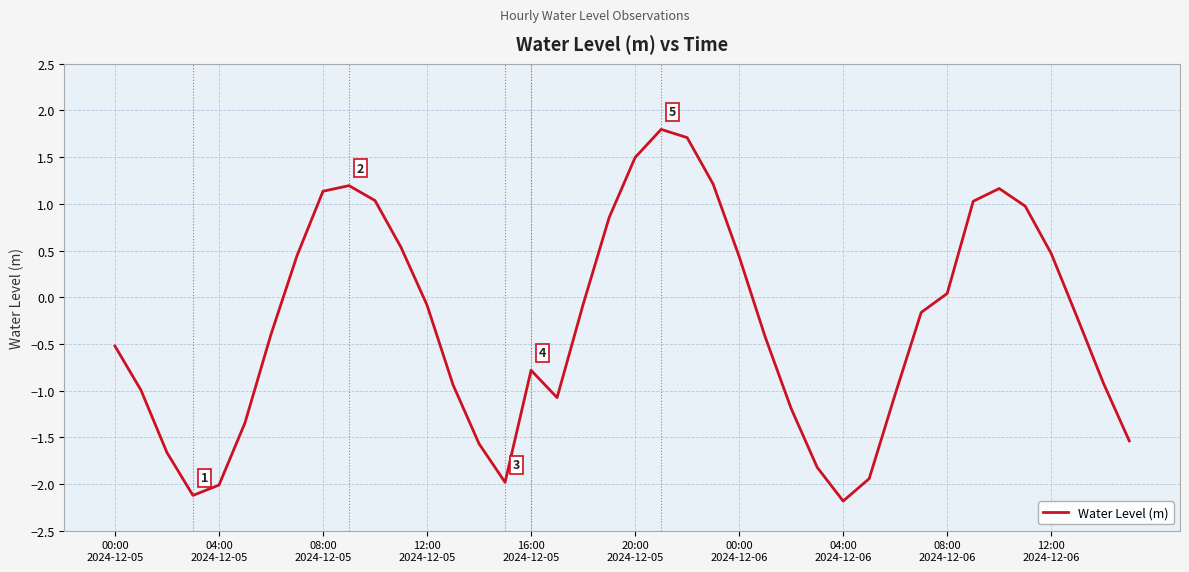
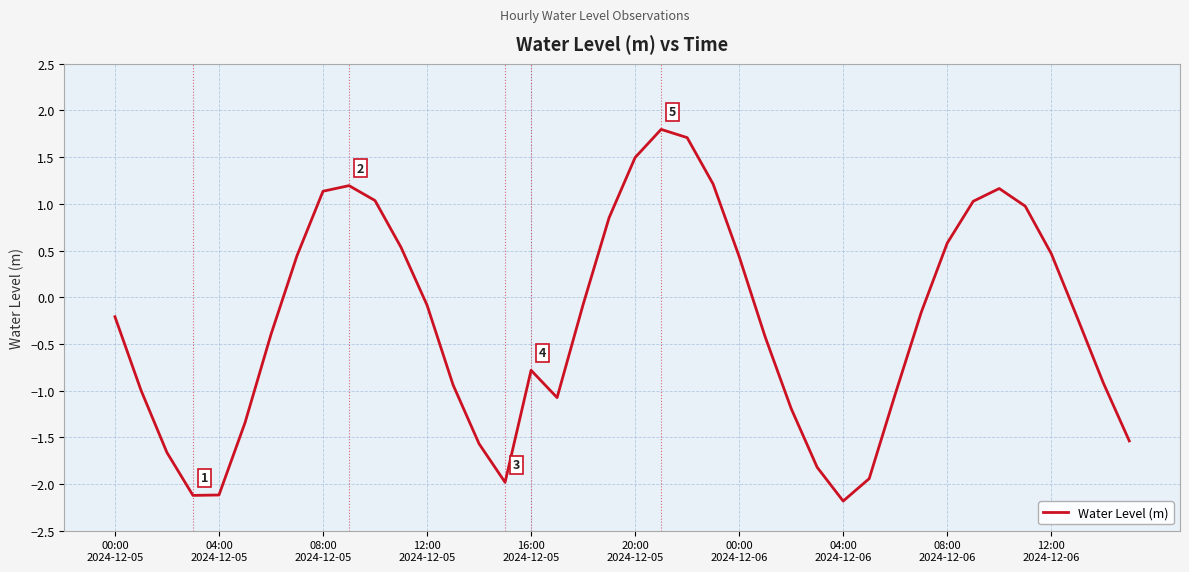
00:00 2024-12-05: -0.5 -> -0.2
04:00 2024-12-05: -2.0 -> -2.1
08:00 2024-12-06: 0.0 -> 0.6
